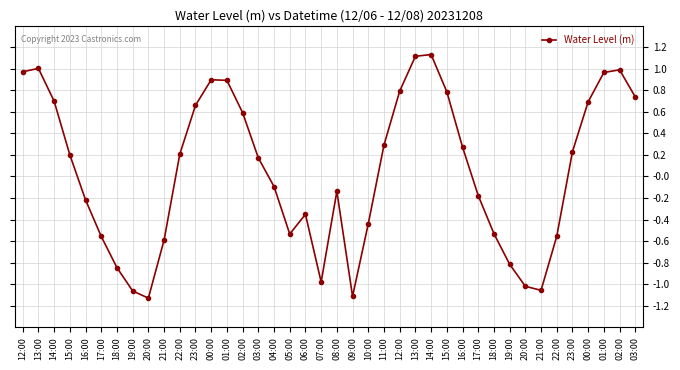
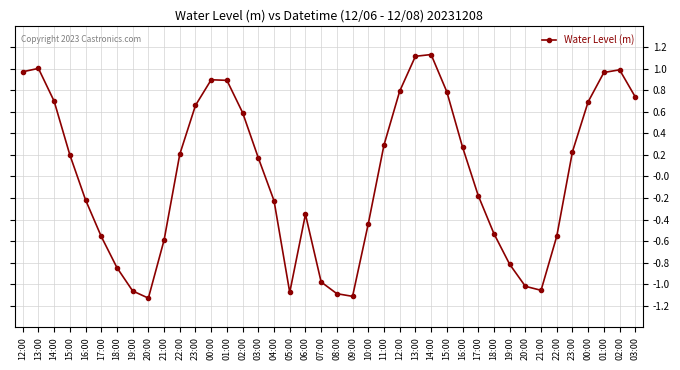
04:00: -0.09 -> -0.23
05:00: -0.53 -> -1.08
08:00: -0.14 -> -1.09
